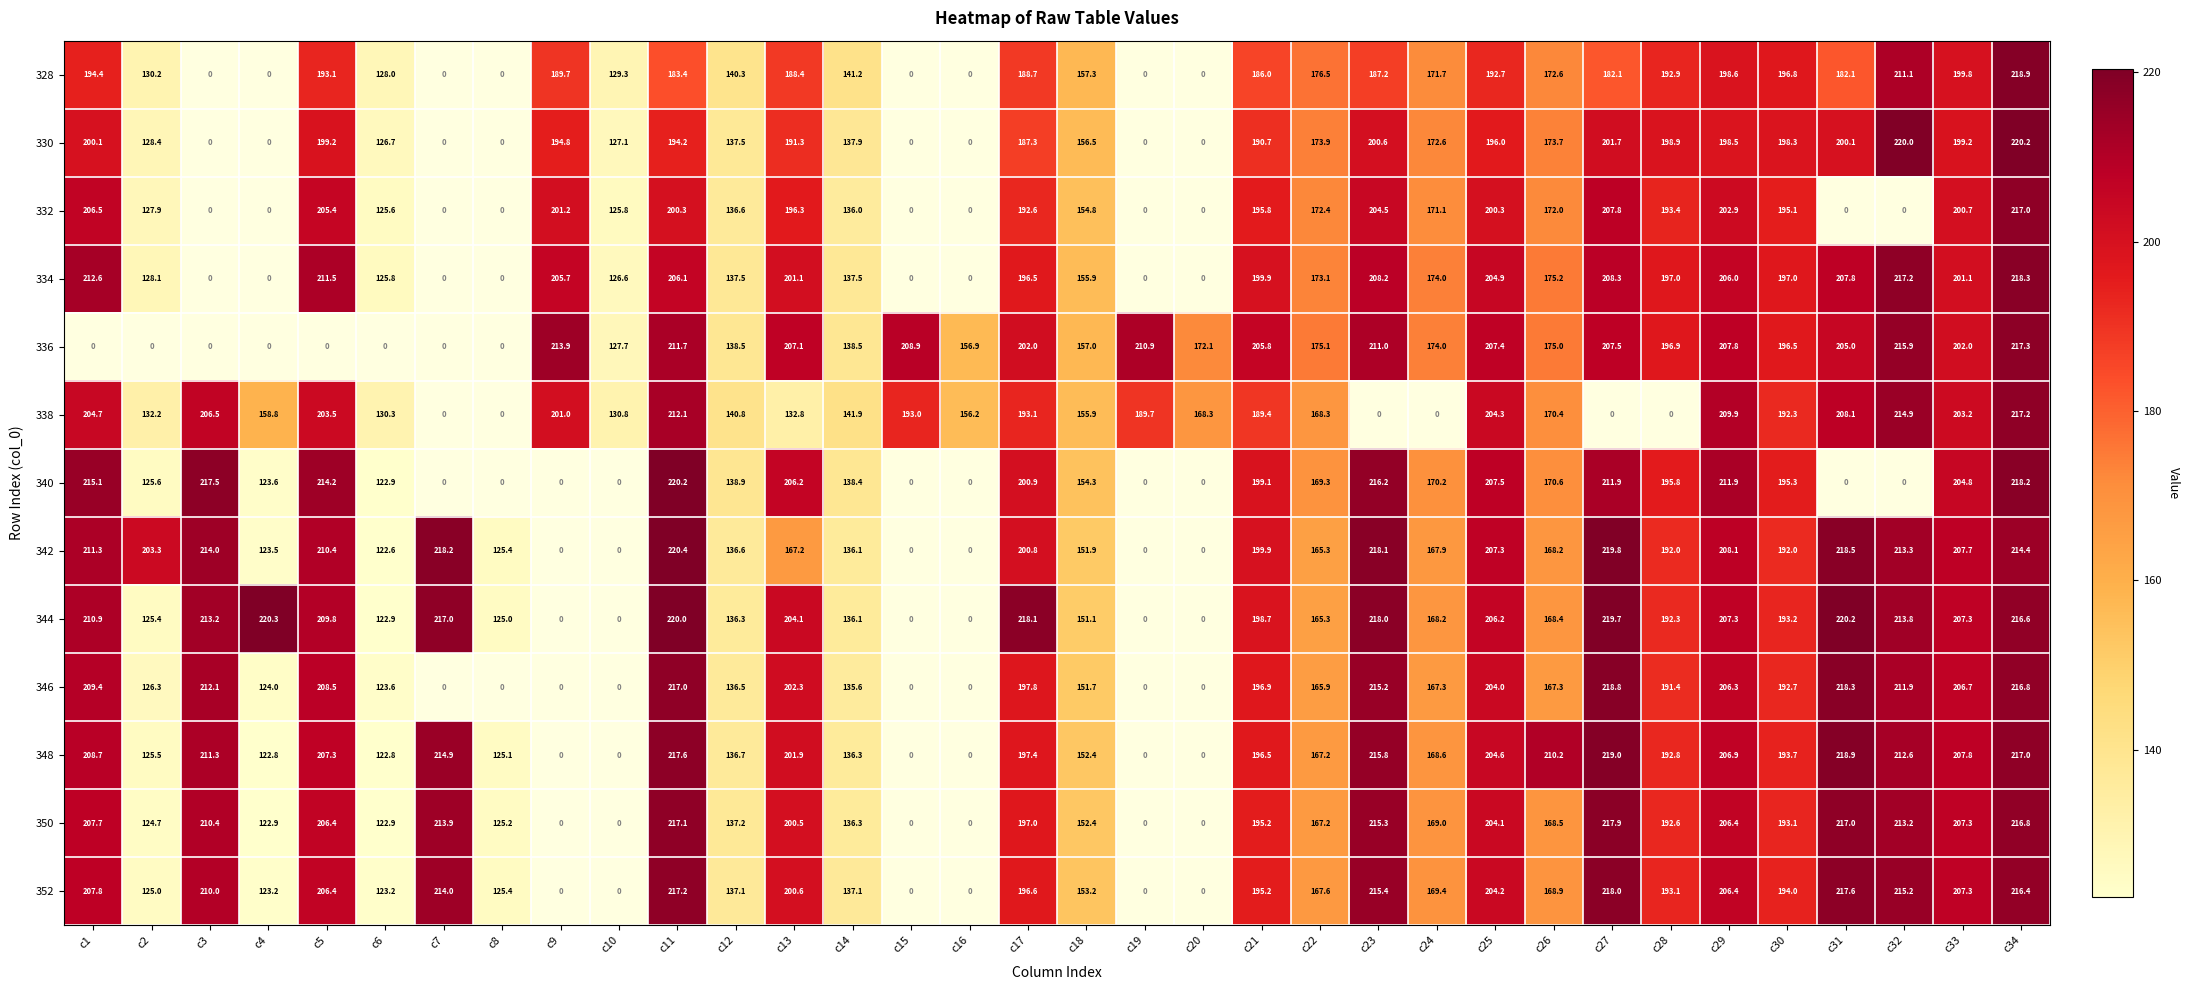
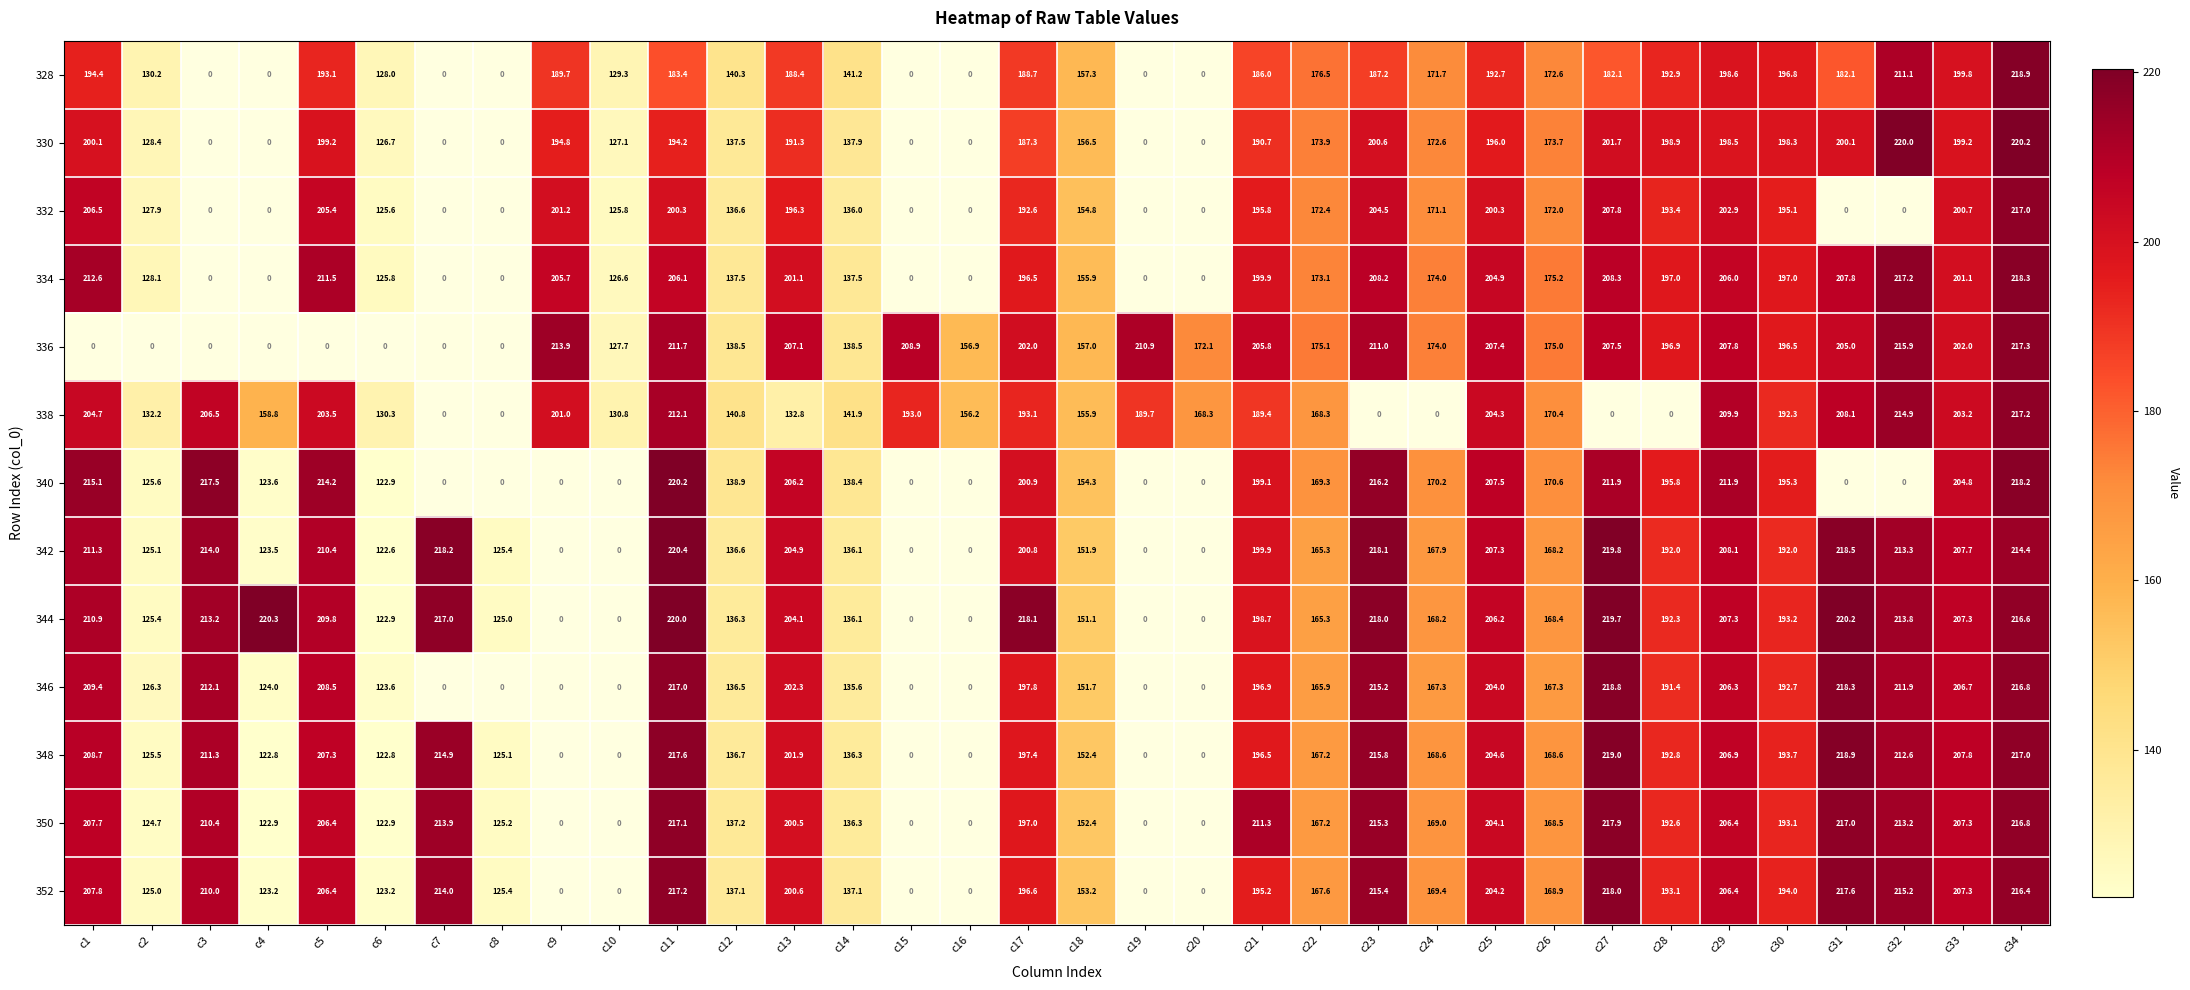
342, c2: 203.3 -> 125.1
342, c13: 167.2 -> 204.9
348, c26: 210.2 -> 168.6
350, c21: 195.2 -> 211.3
